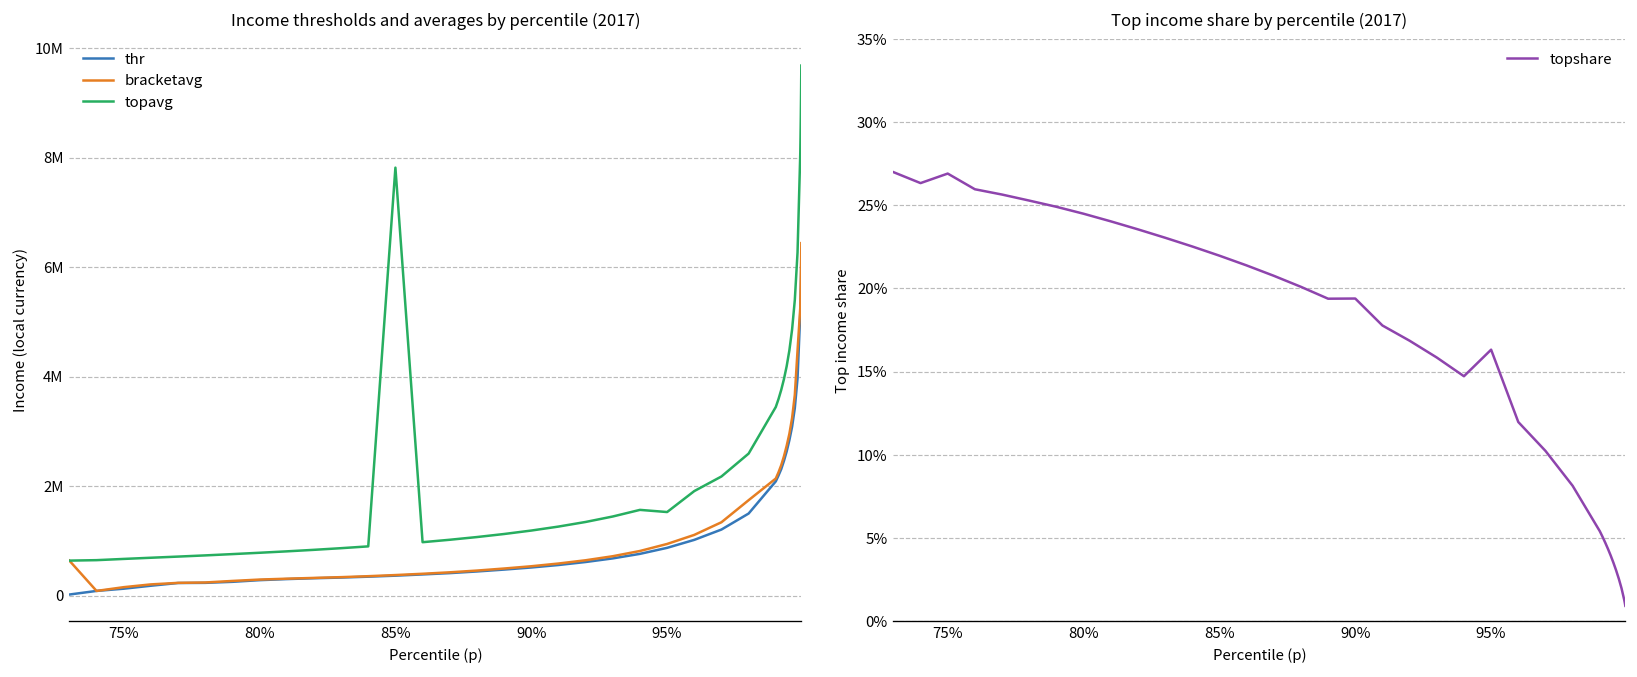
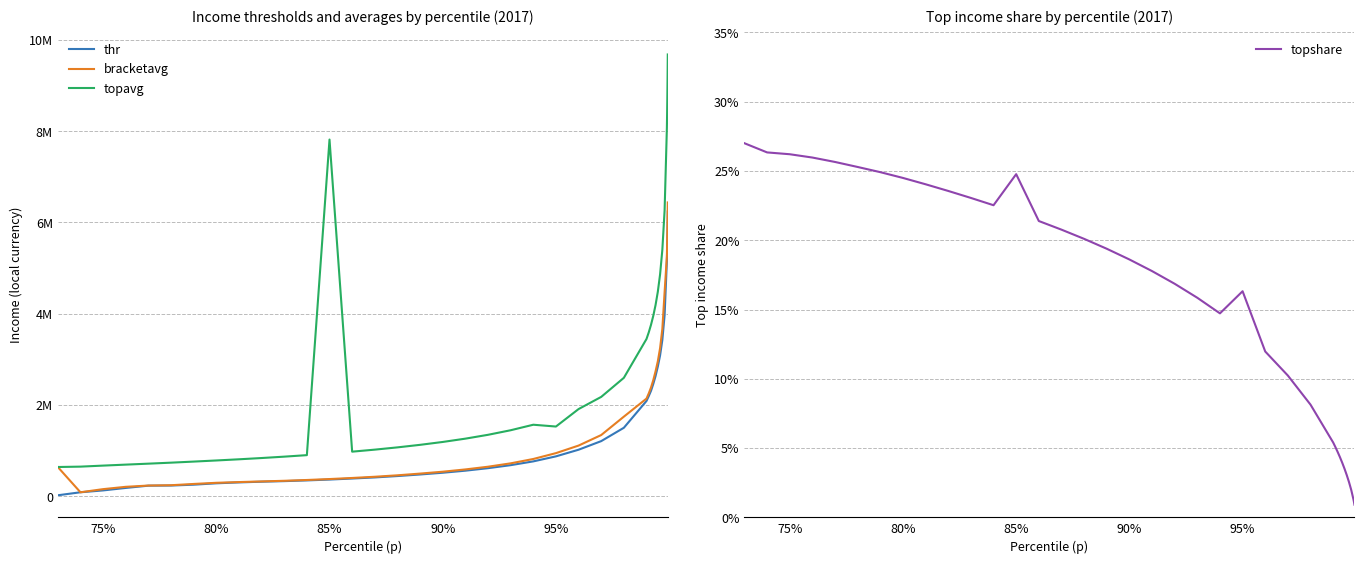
Top income share by percentile (2017), 75%: 26.9% -> 26.2%
Top income share by percentile (2017), 85%: 22.0% -> 24.8%
Top income share by percentile (2017), 90%: 19.4% -> 18.6%
